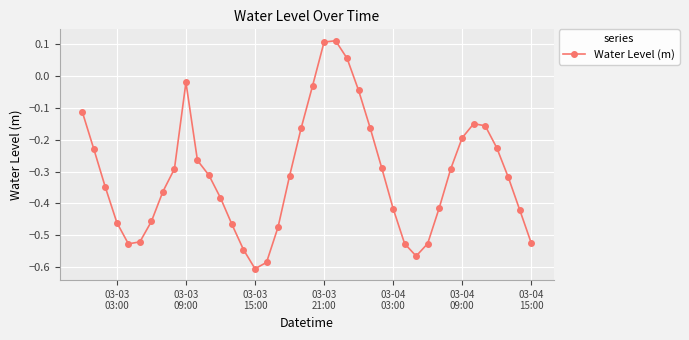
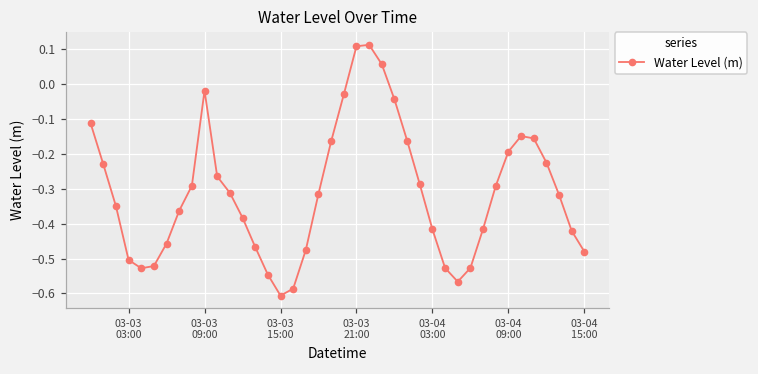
03-03 03:00: -0.46 -> -0.50
03-04 15:00: -0.53 -> -0.48
